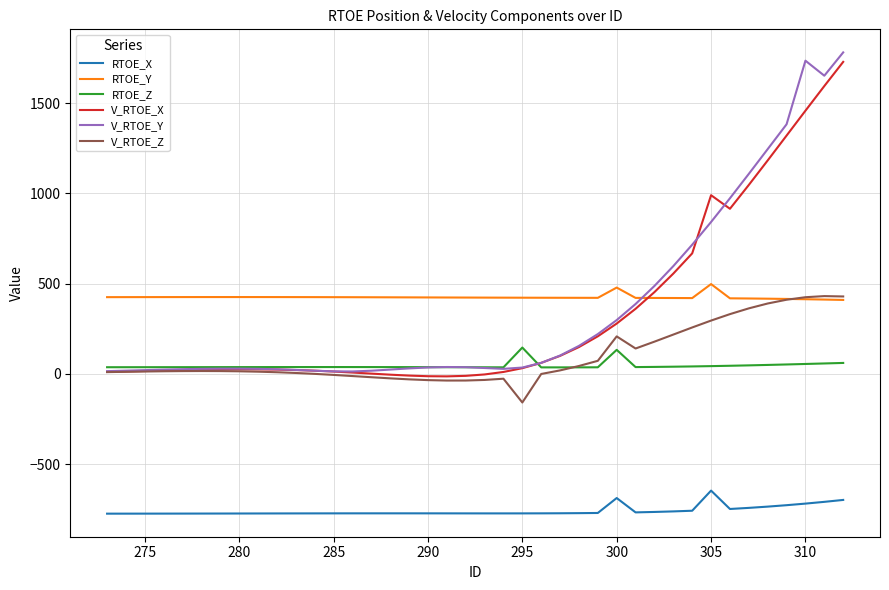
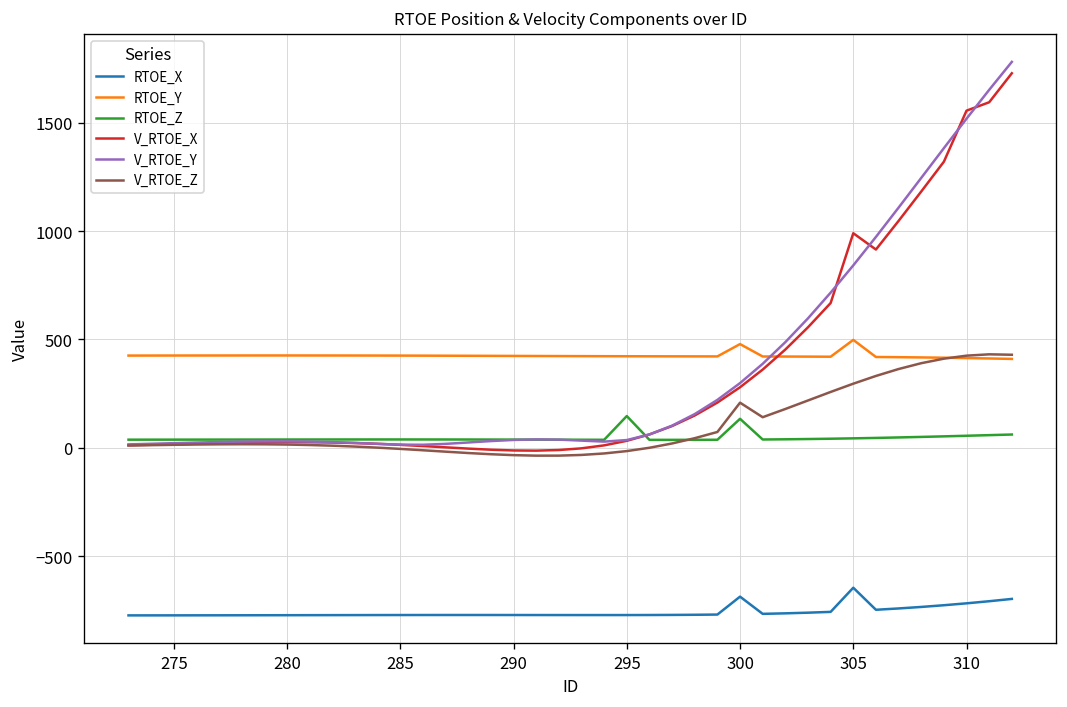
V_RTOE_Z, 295: -160 -> -20
V_RTOE_X, 310: 1460 -> 1560
V_RTOE_Y, 310: 1730 -> 1520
